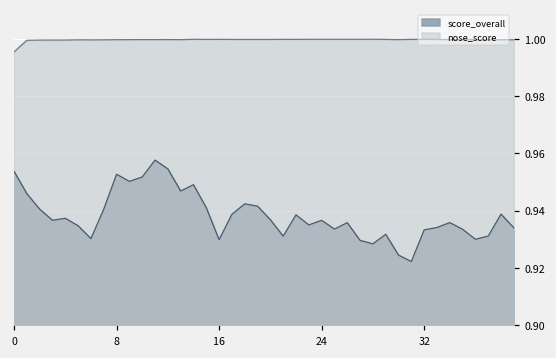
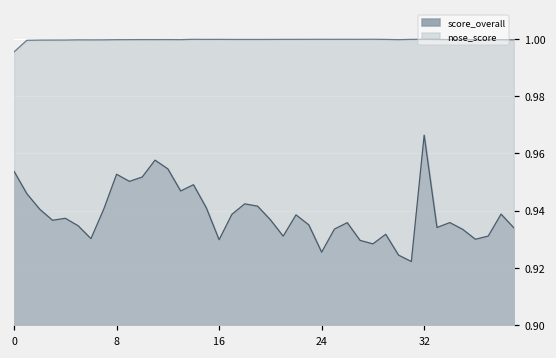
score_overall, 24: 0.937 -> 0.926
score_overall, 32: 0.933 -> 0.966
